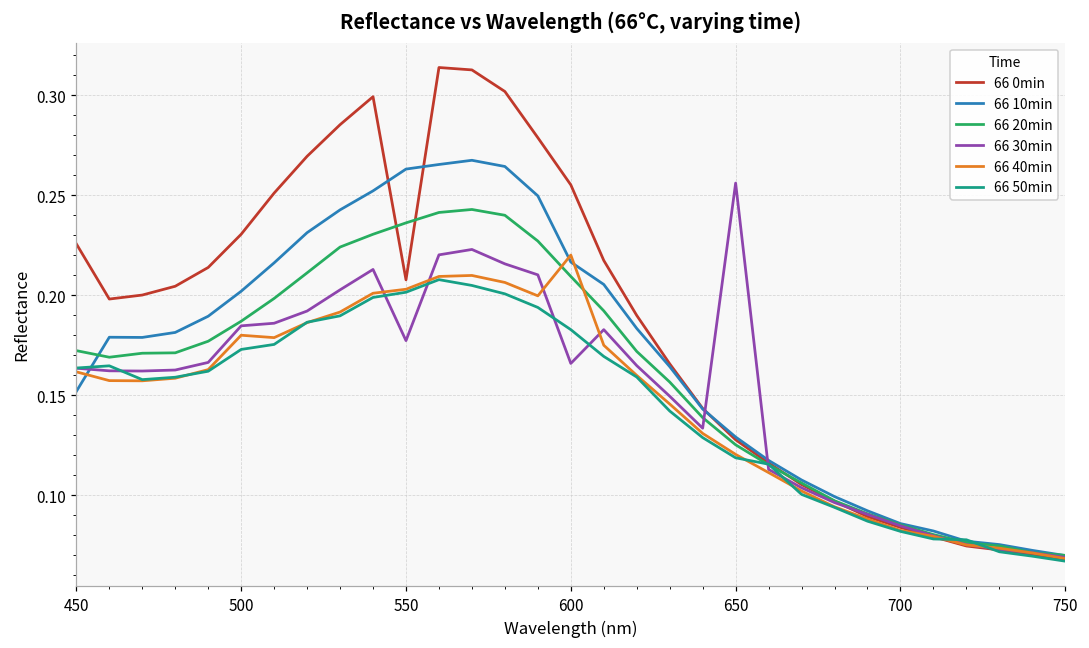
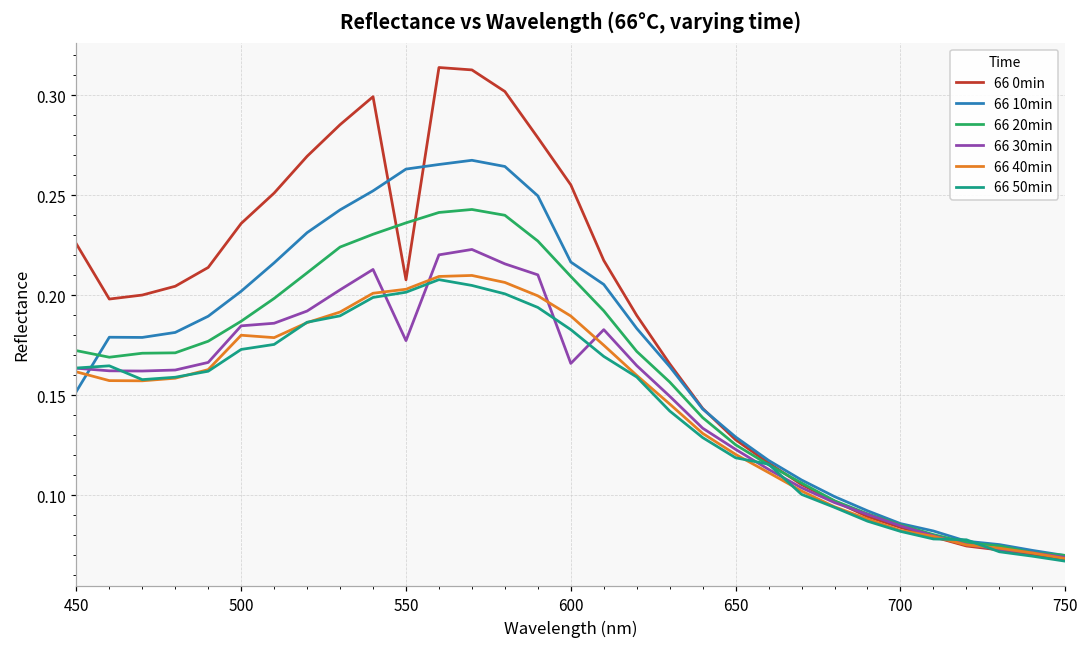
66 0min, 500: 0.231 -> 0.236
66 40min, 600: 0.220 -> 0.190
66 30min, 650: 0.256 -> 0.123
